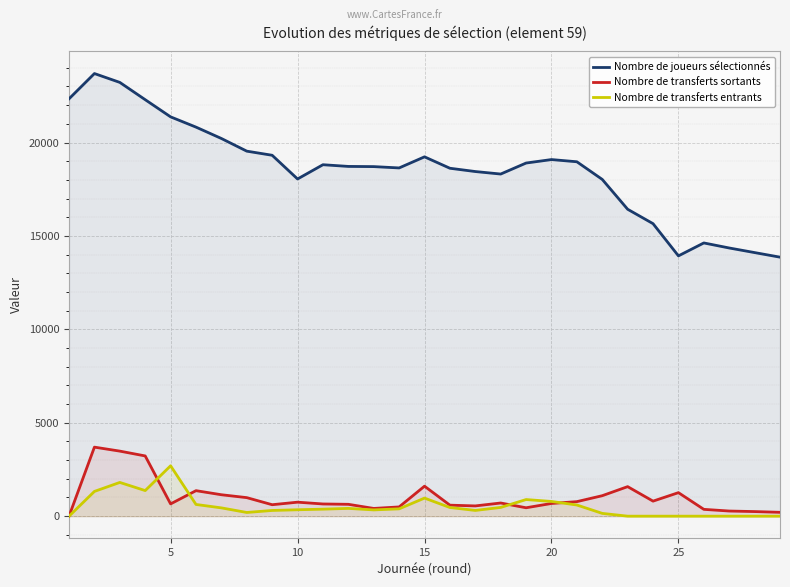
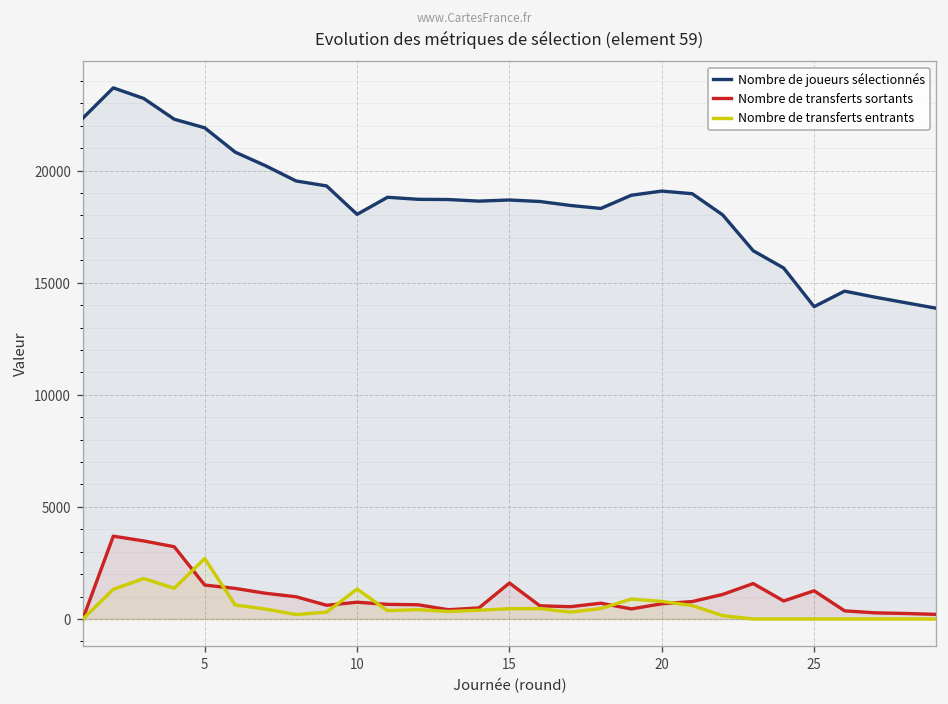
Nombre de joueurs sélectionnés, 5: 21400 -> 21900
Nombre de transferts sortants, 5: 700 -> 1500
Nombre de transferts entrants, 10: 300 -> 1300
Nombre de joueurs sélectionnés, 15: 19200 -> 18700
Nombre de transferts entrants, 15: 1000 -> 500
